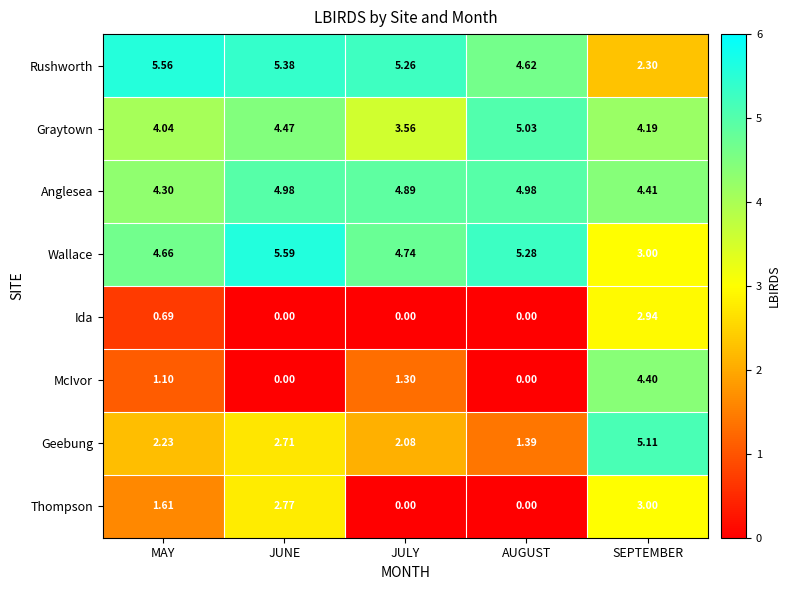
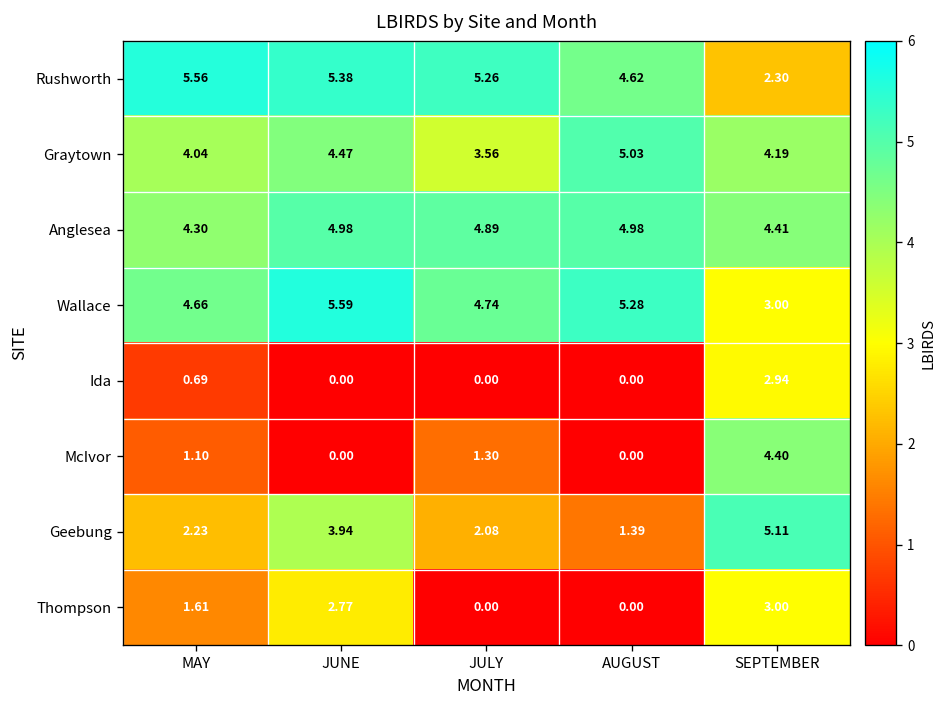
Geebung, JUNE: 2.71 -> 3.94
